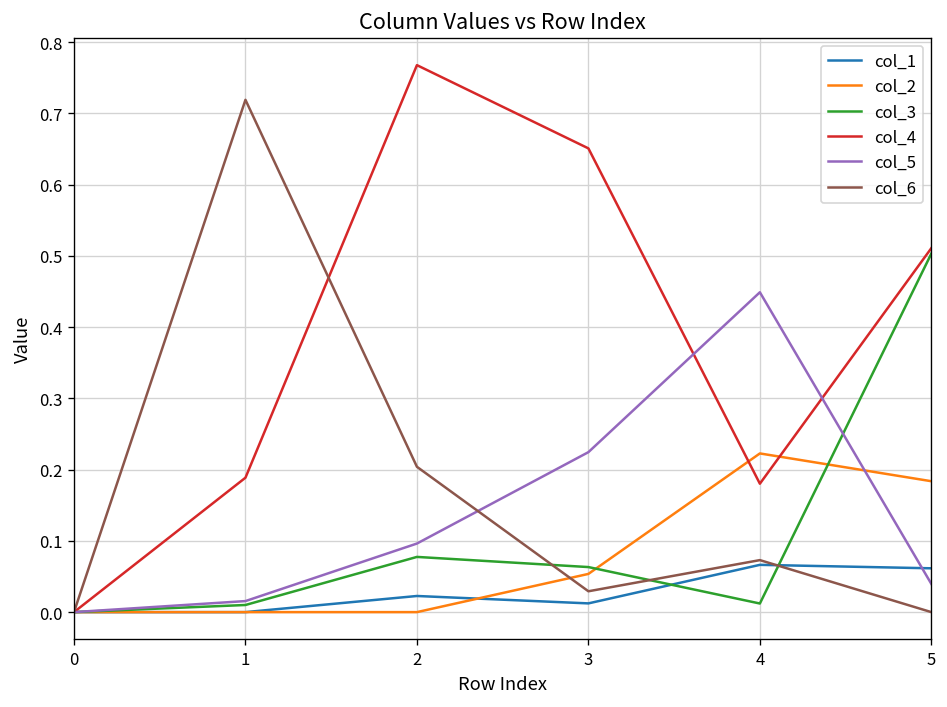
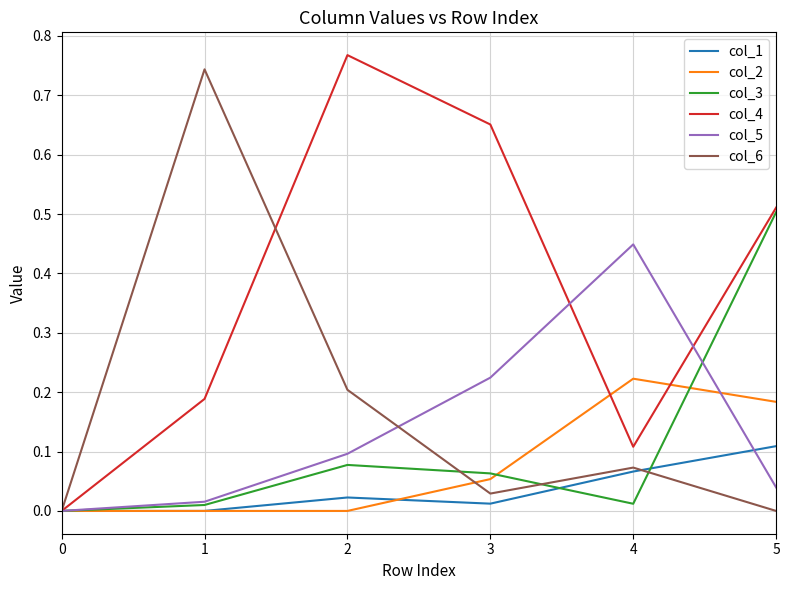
col_6, 1: 0.72 -> 0.74
col_4, 4: 0.18 -> 0.11
col_1, 5: 0.06 -> 0.11
